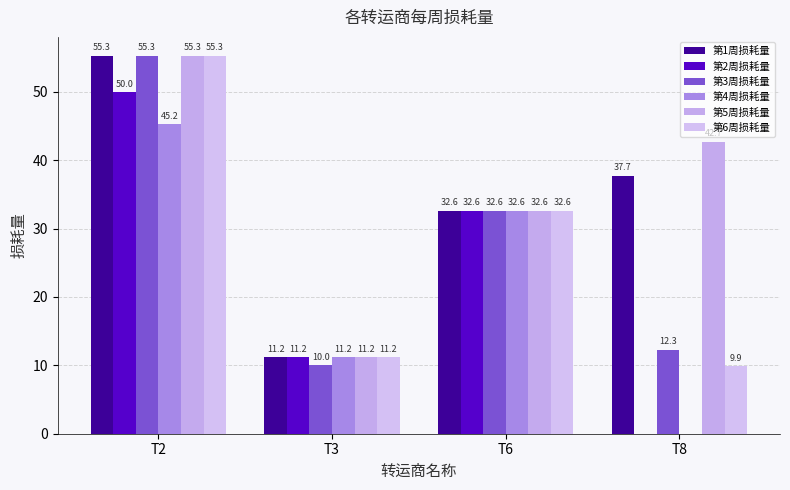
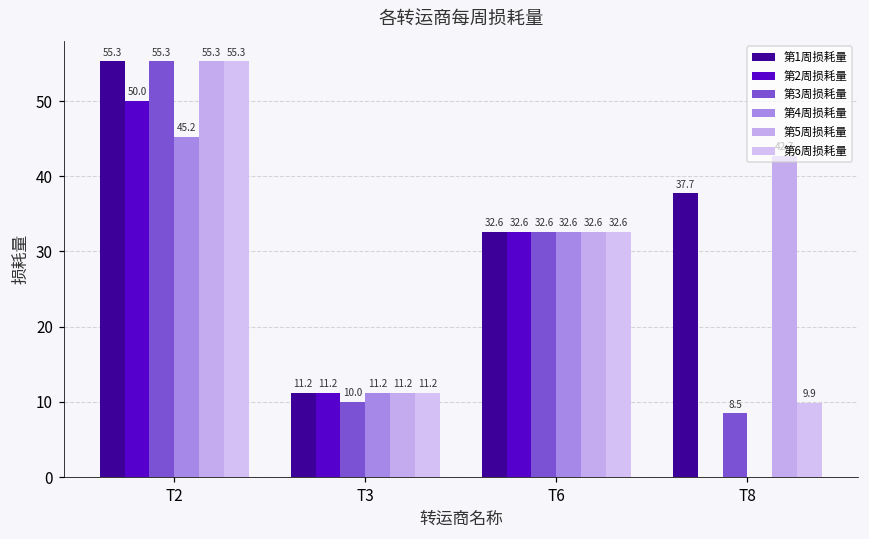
第3周损耗量, T8: 12.3 -> 8.5
